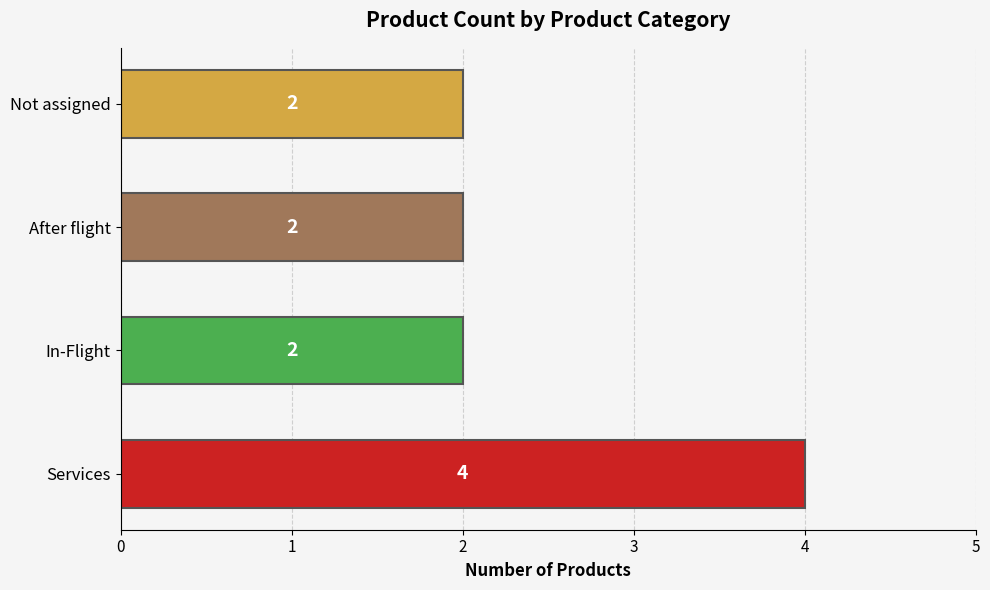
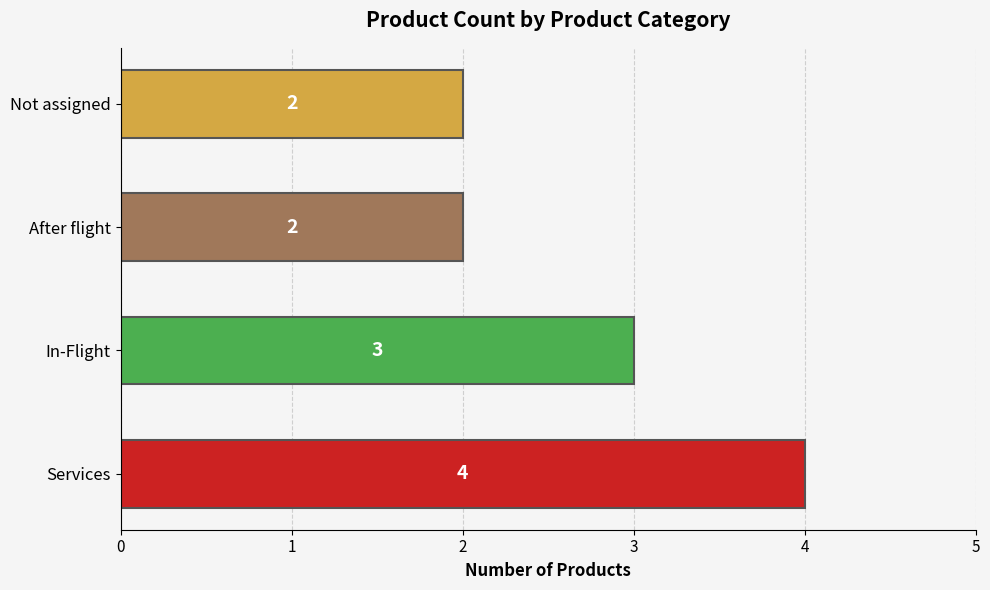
In-Flight: 2 -> 3
